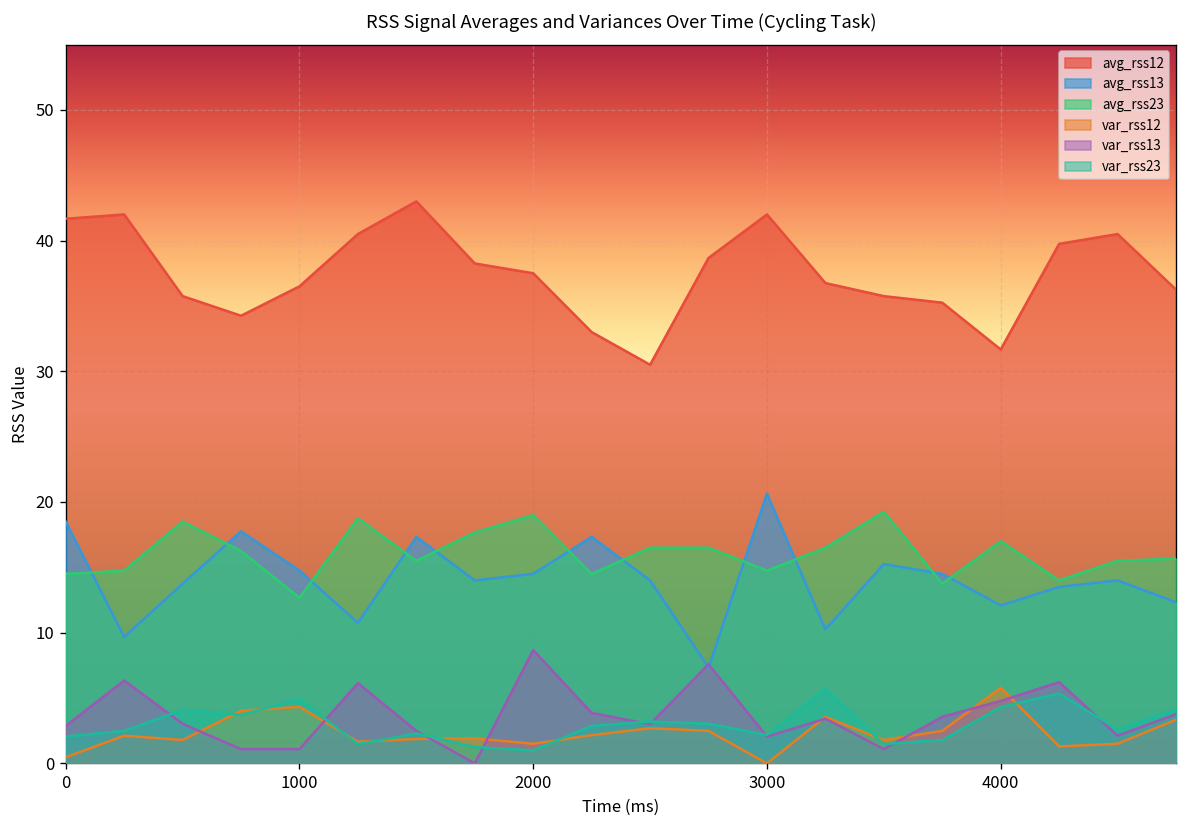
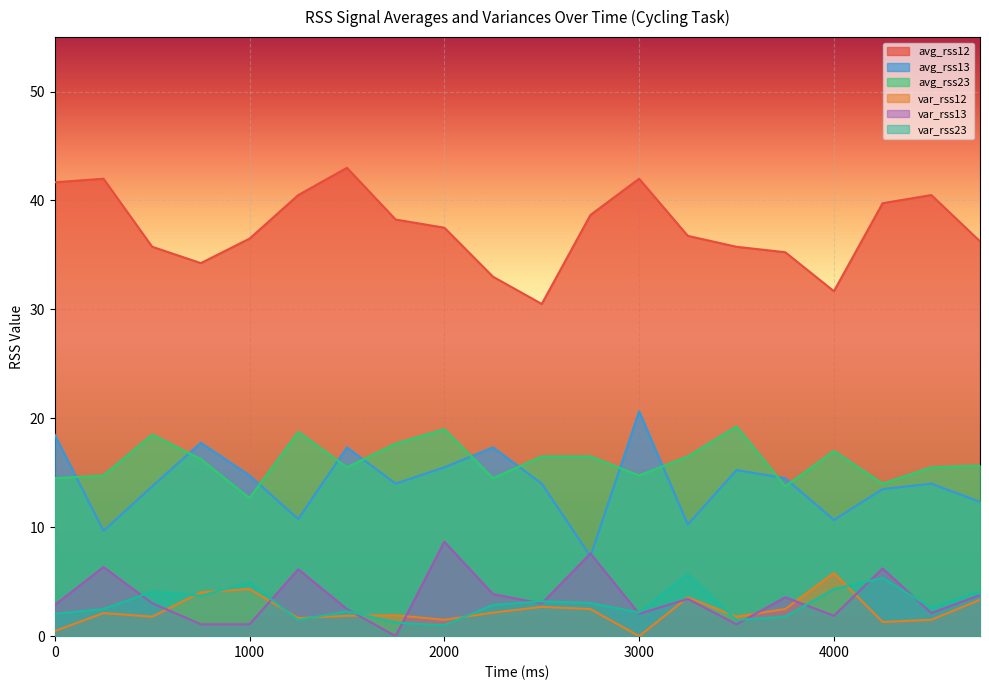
avg_rss13, 2000: 14.5 -> 15.5
avg_rss13, 4000: 12.1 -> 10.7
var_rss13, 4000: 4.8 -> 1.9
